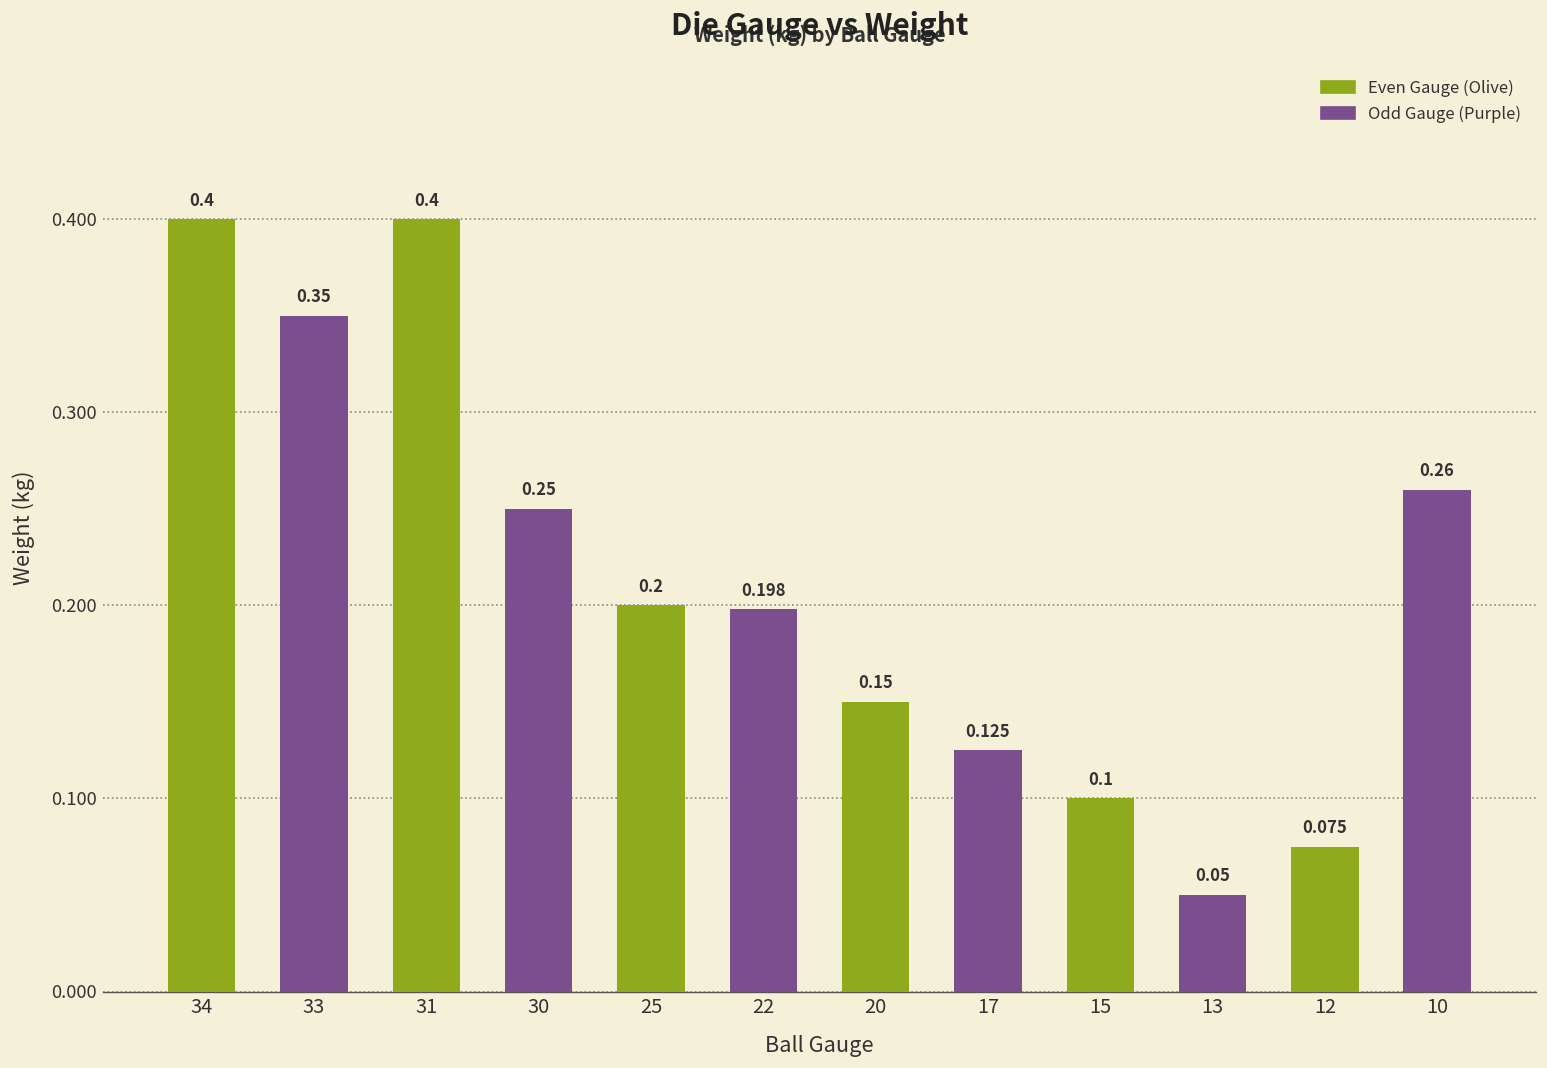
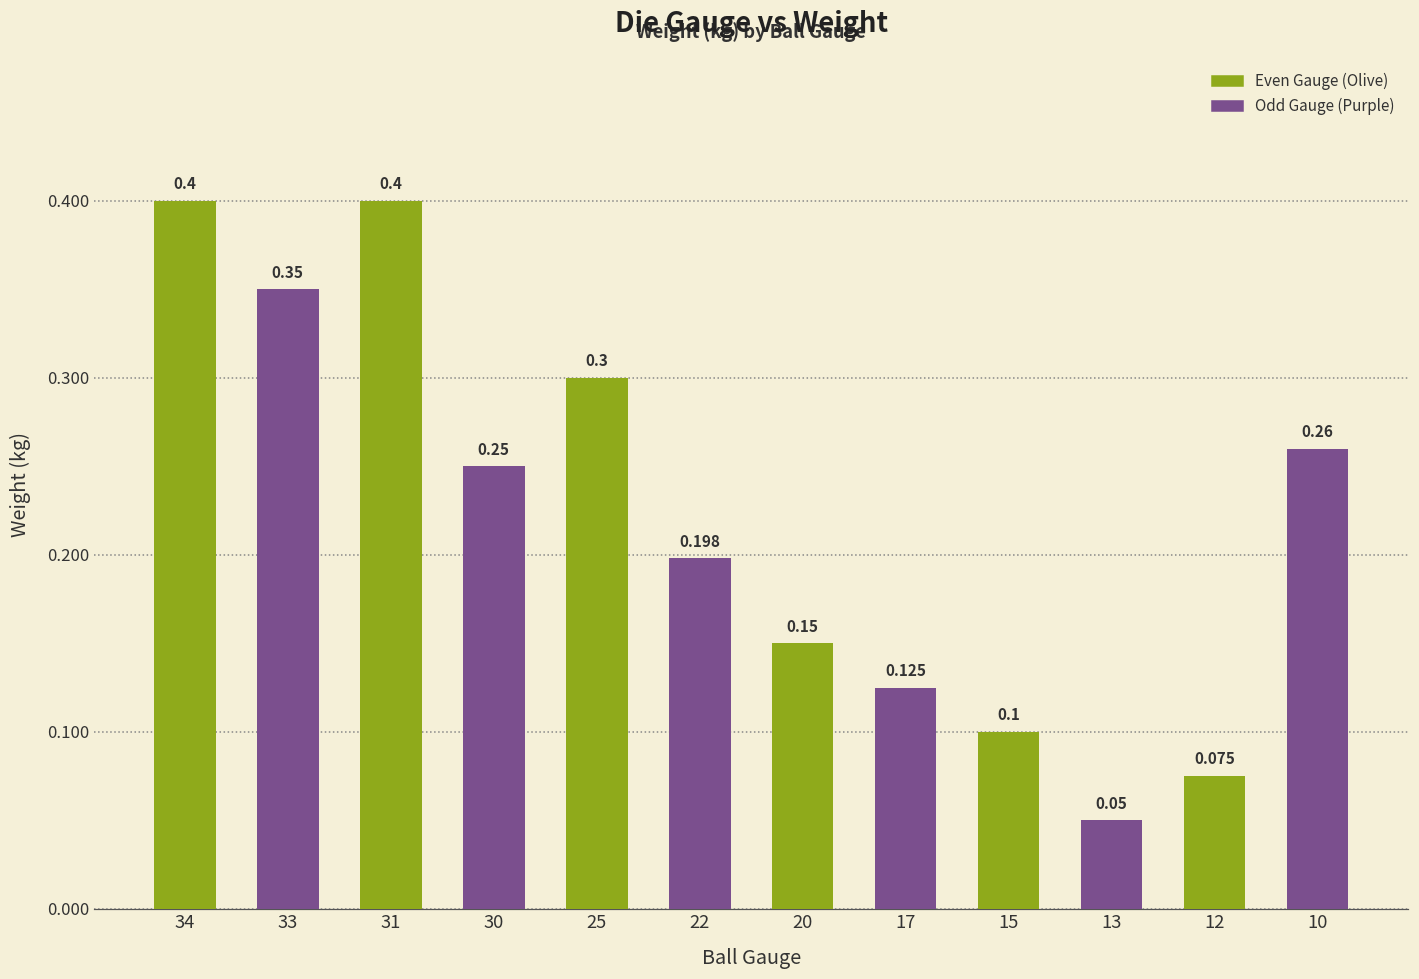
25: 0.2 -> 0.3
